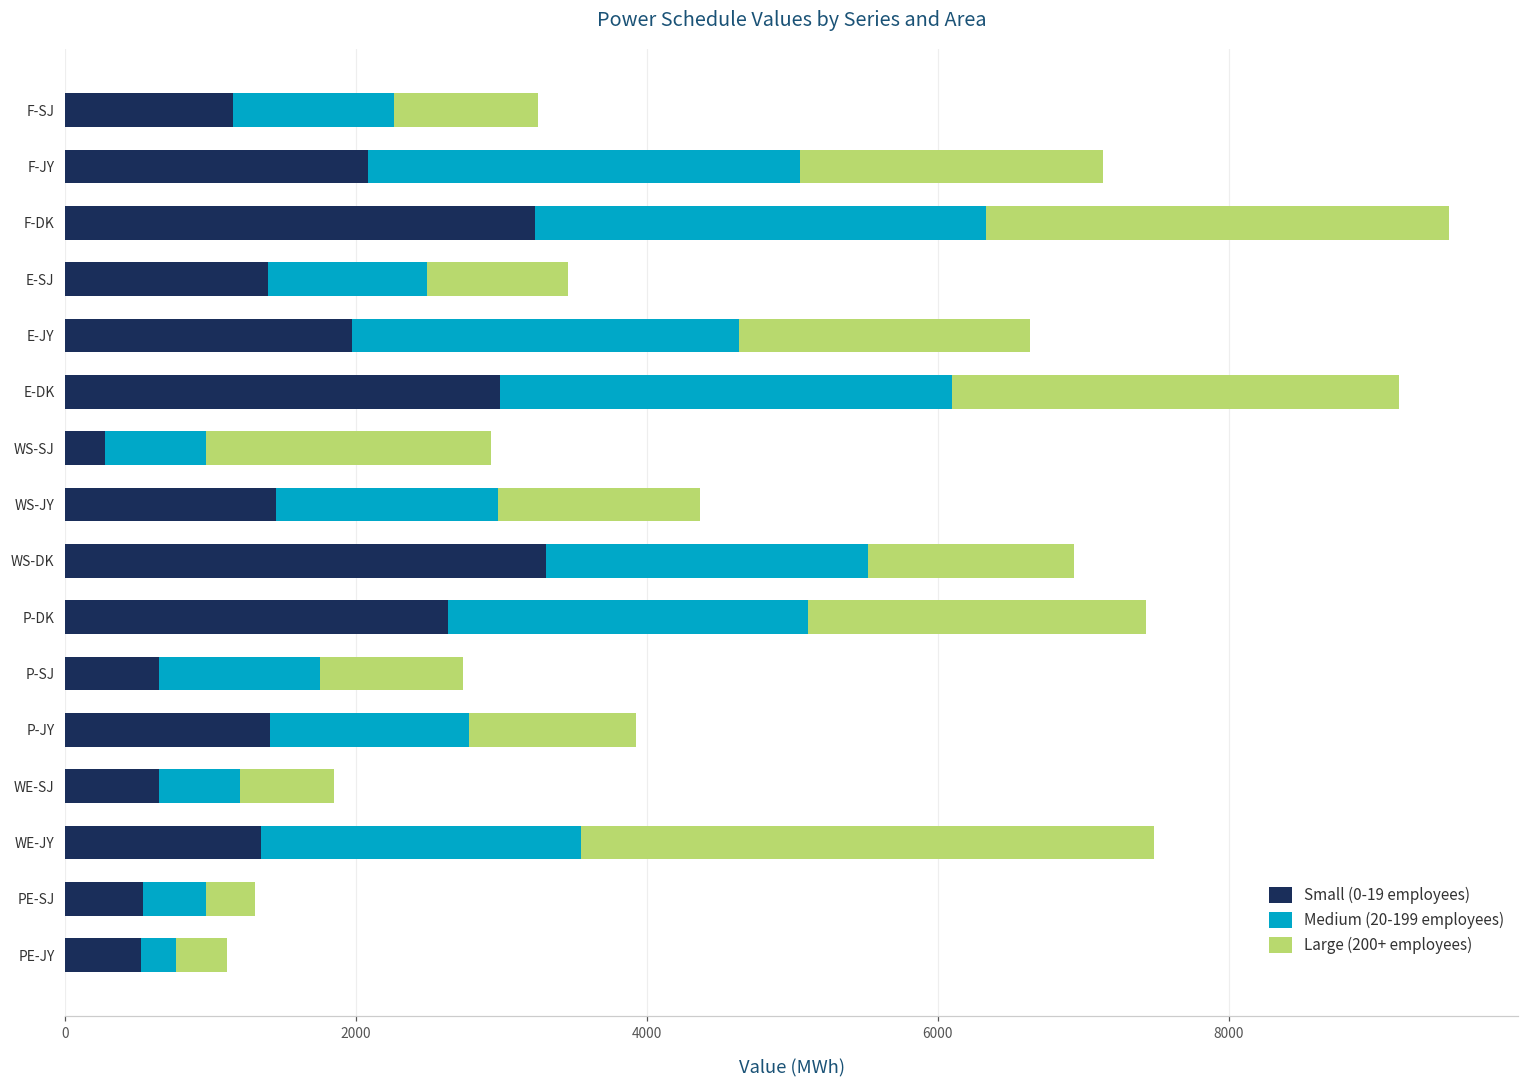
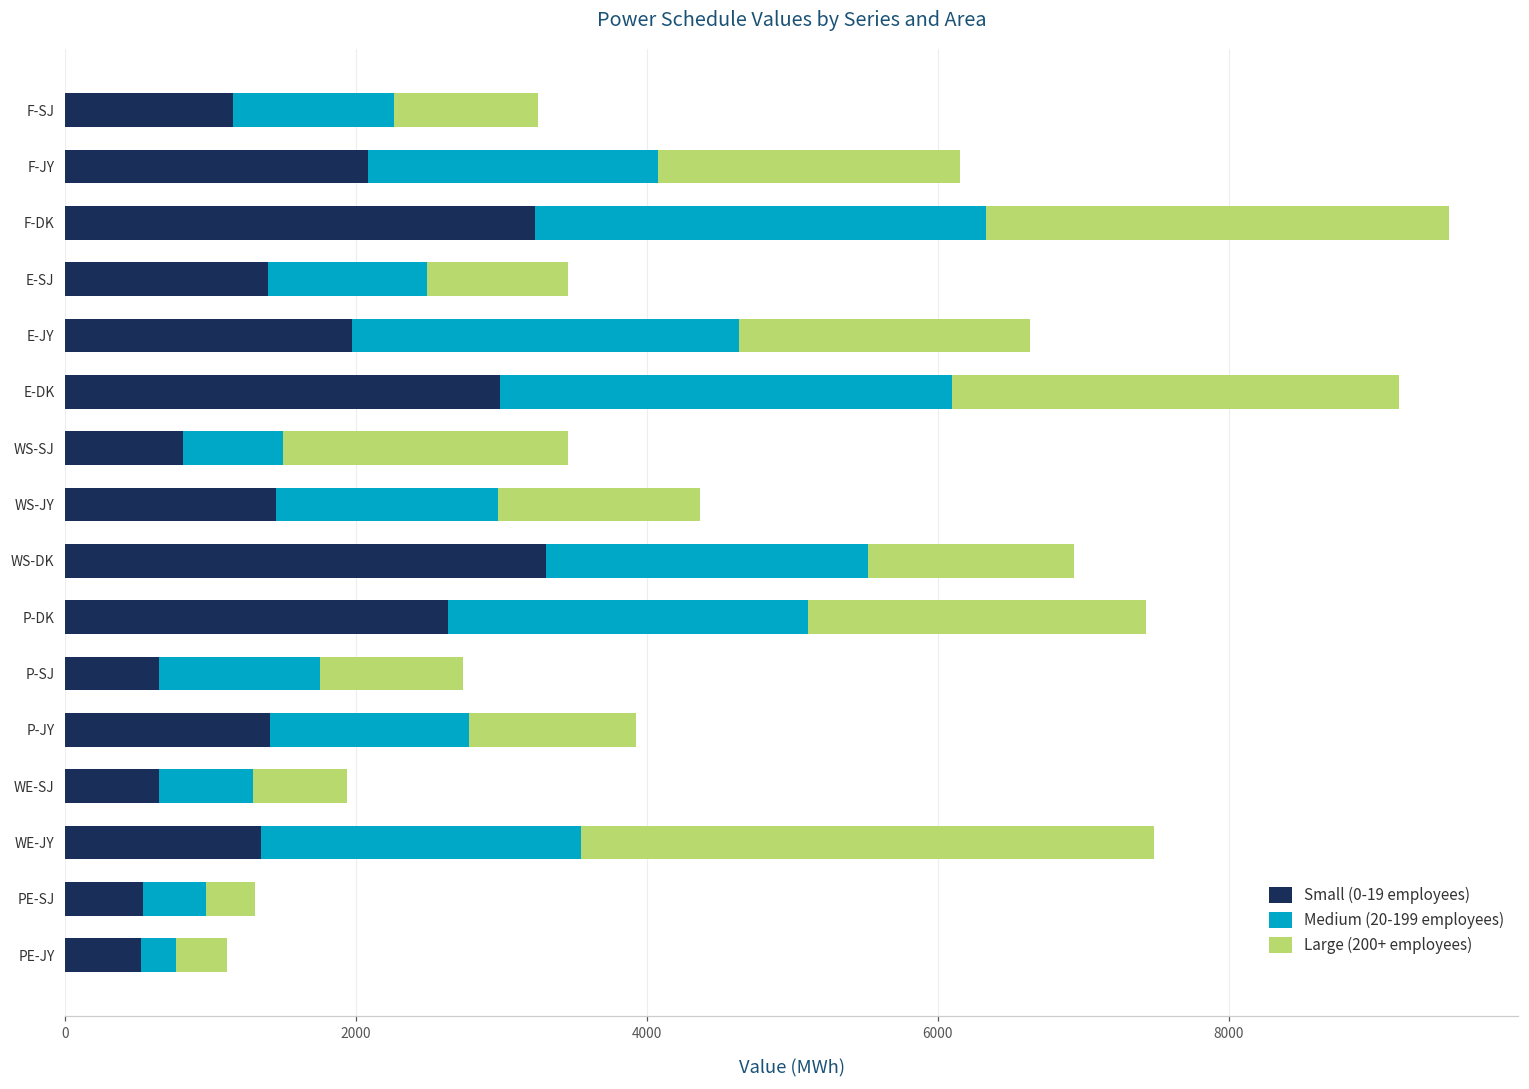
Medium (20-199 employees), F-JY: 2970 -> 1990
Small (0-19 employees), WS-SJ: 280 -> 810
Medium (20-199 employees), WE-SJ: 560 -> 650
